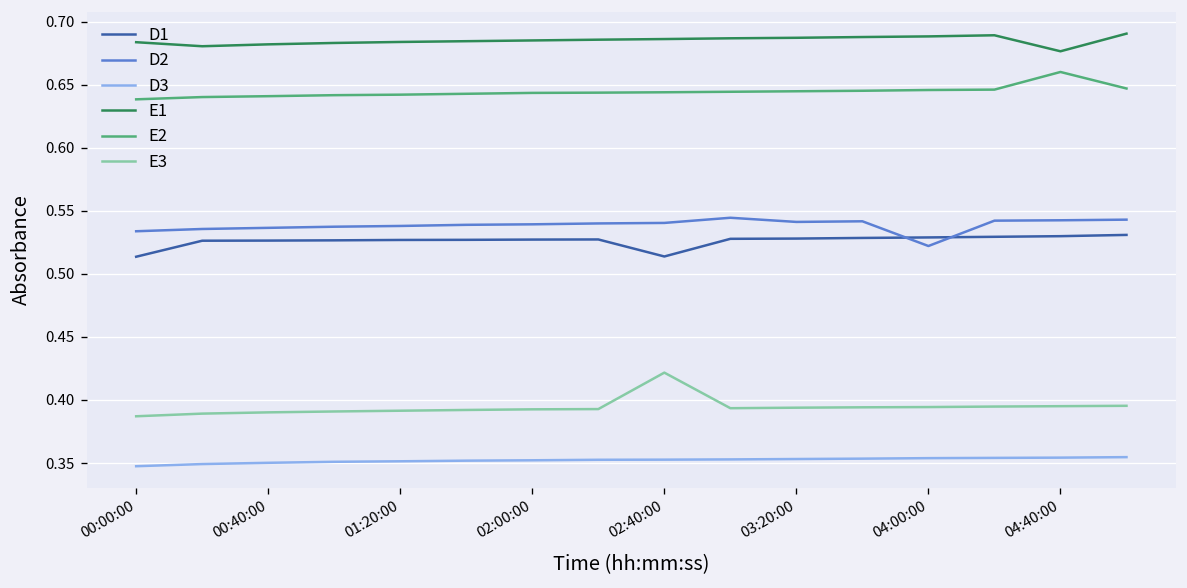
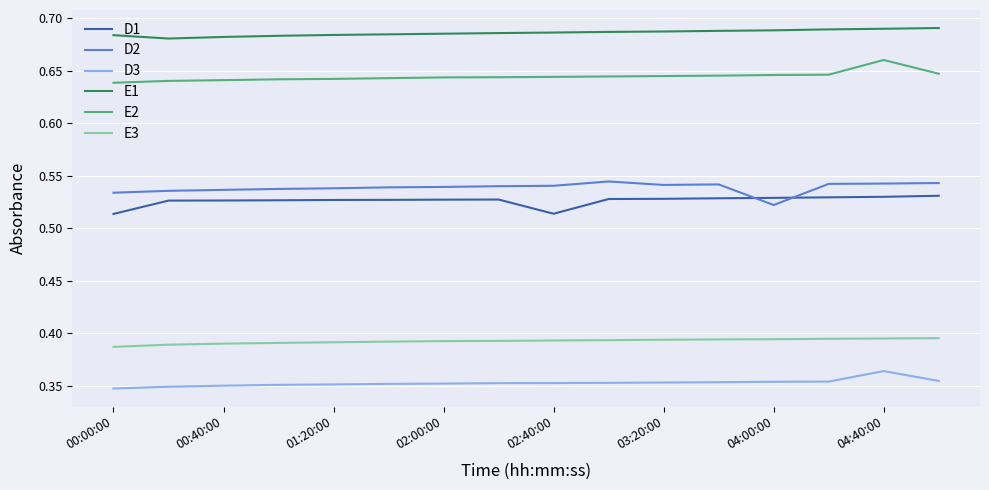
E3, 02:40:00: 0.422 -> 0.393
D3, 04:40:00: 0.354 -> 0.364
E1, 04:40:00: 0.677 -> 0.690
